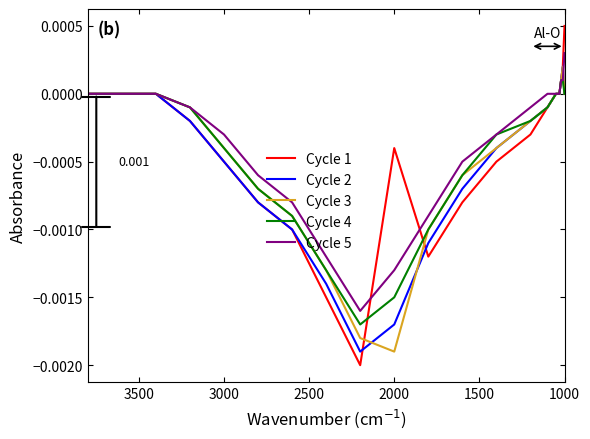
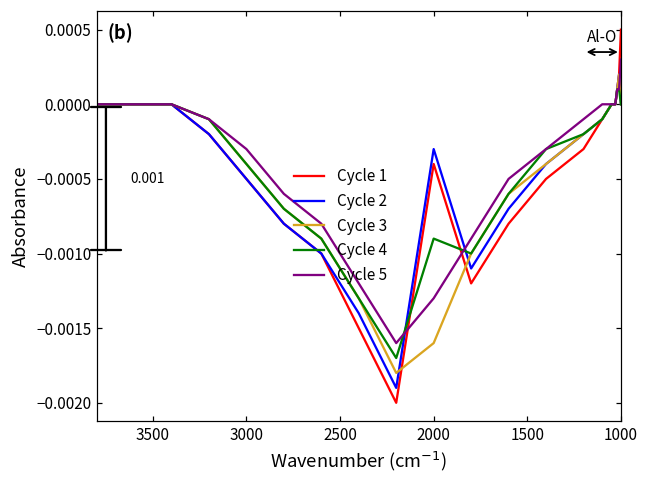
Cycle 2, 2000: -0.0017 -> -0.0003
Cycle 3, 2000: -0.0019 -> -0.0016
Cycle 4, 2000: -0.0015 -> -0.0009
